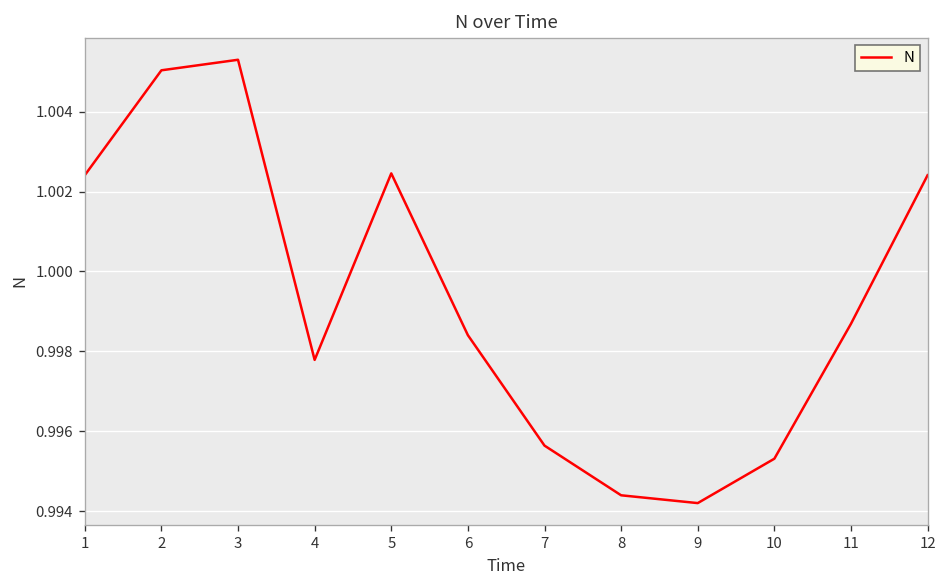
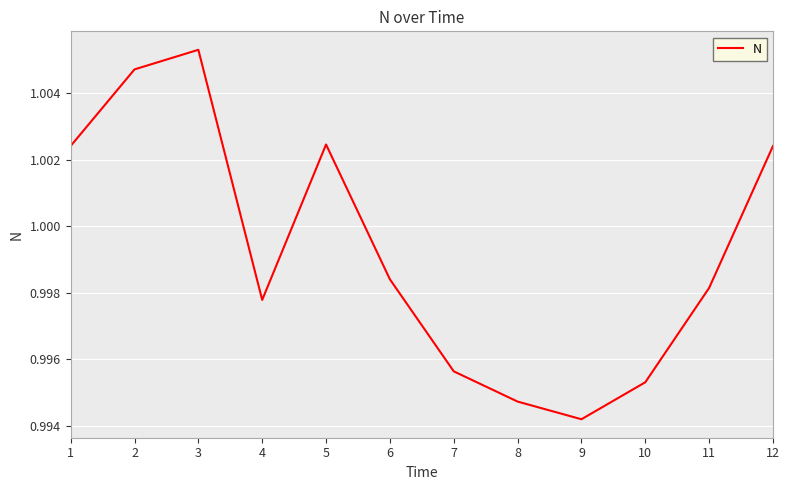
2: 1.0050 -> 1.0047
8: 0.9944 -> 0.9947
11: 0.9987 -> 0.9981
